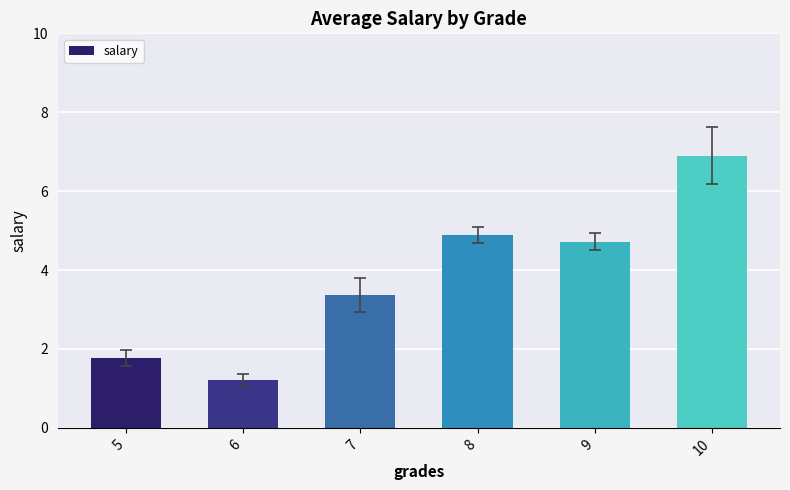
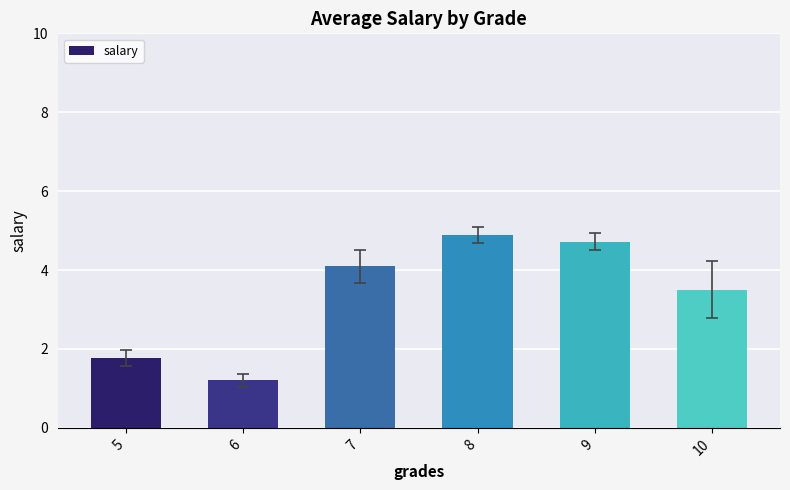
salary, 7: 3.4 -> 4.1
salary, 10: 6.9 -> 3.5
